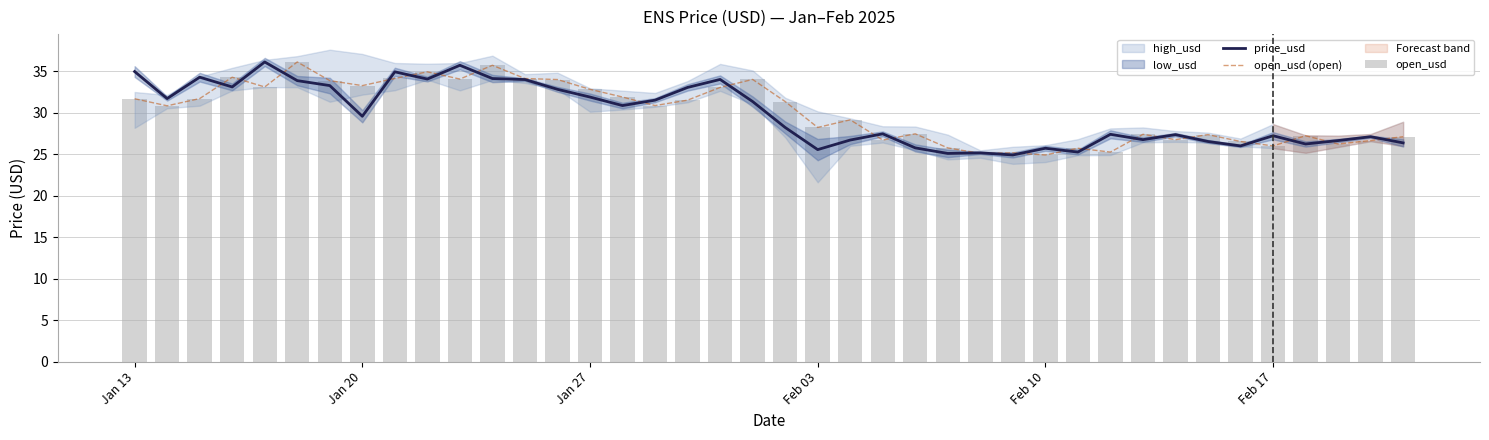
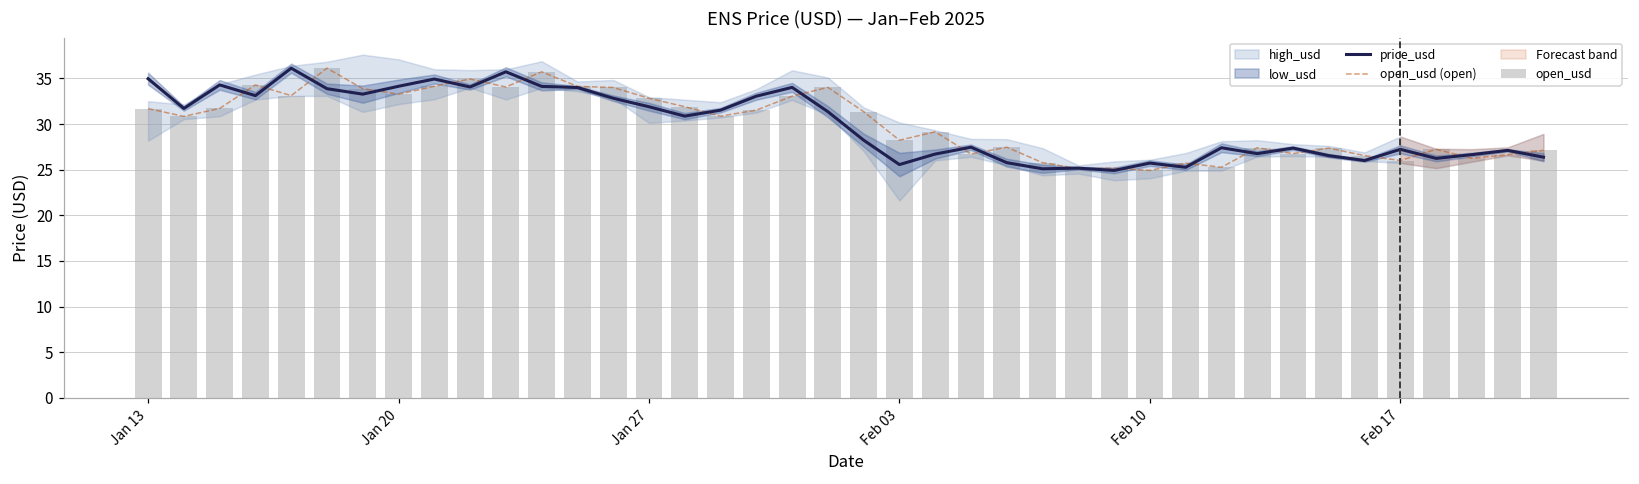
price_usd, Jan 20: 30 -> 34
